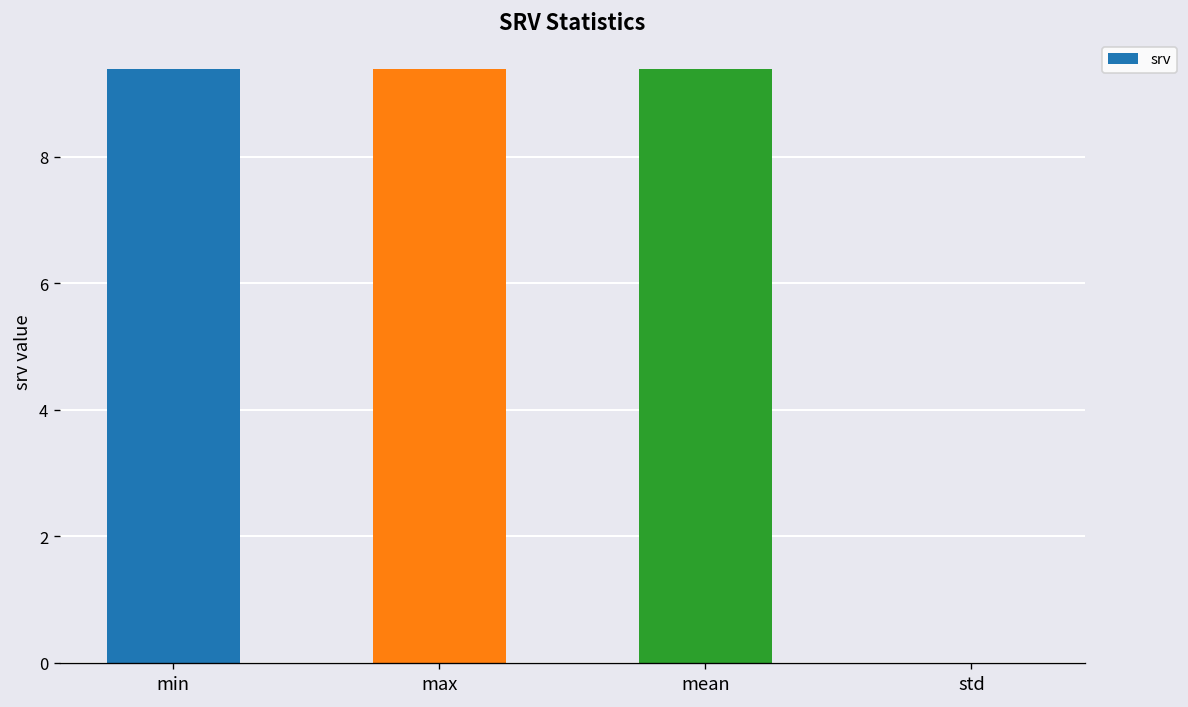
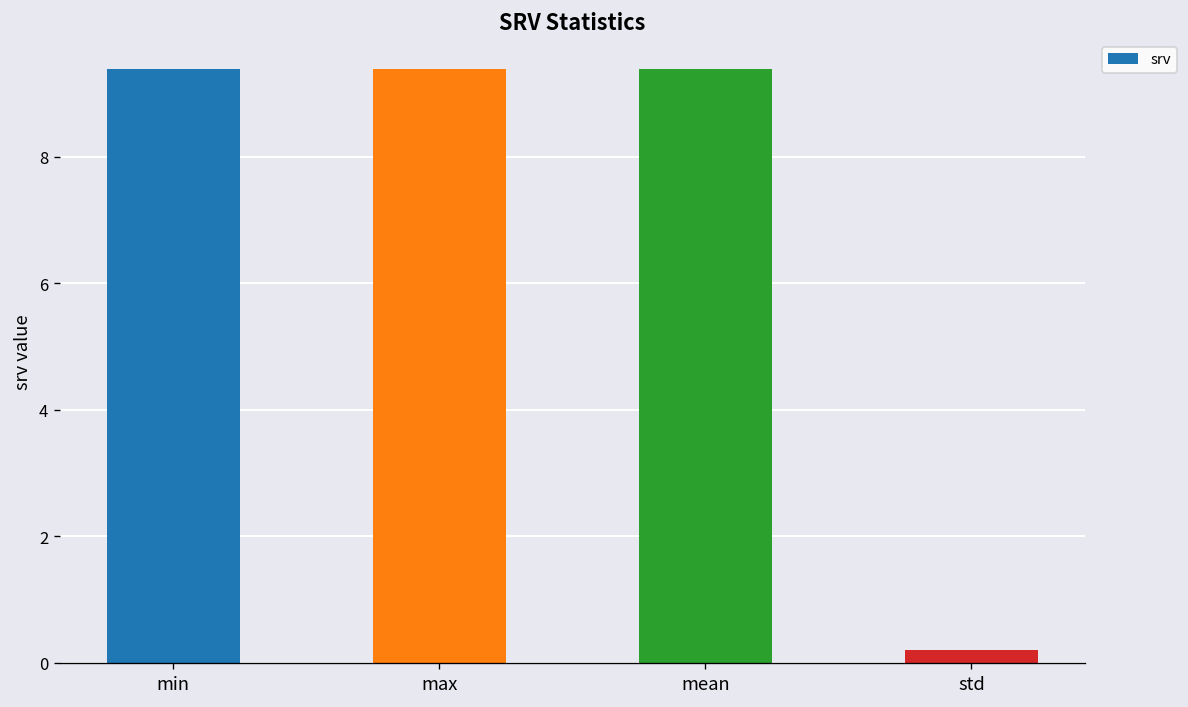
std: 0.0 -> 0.2
